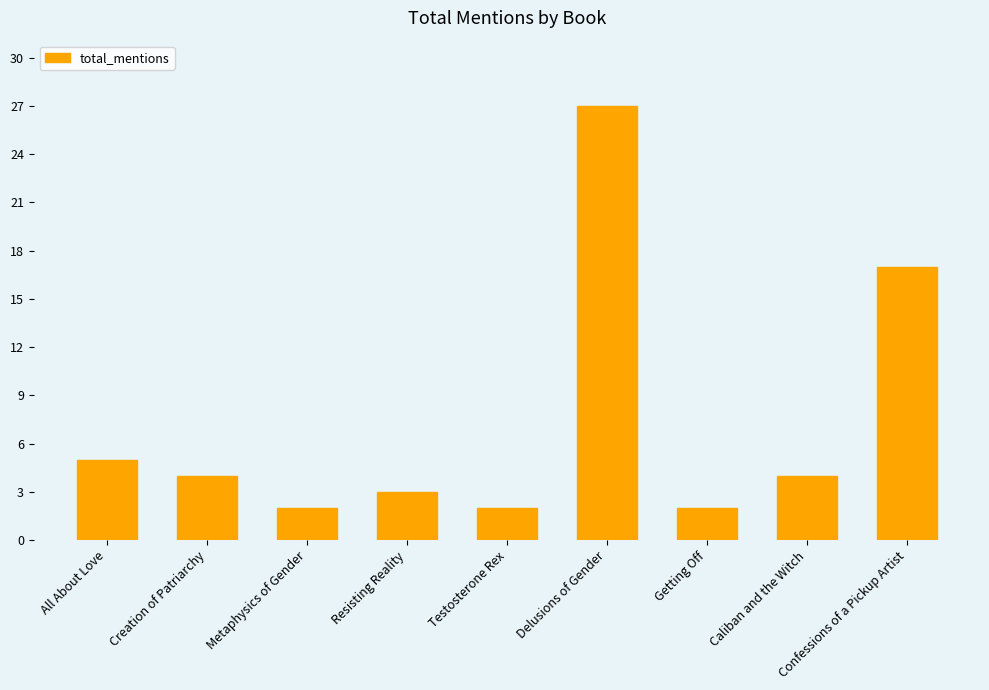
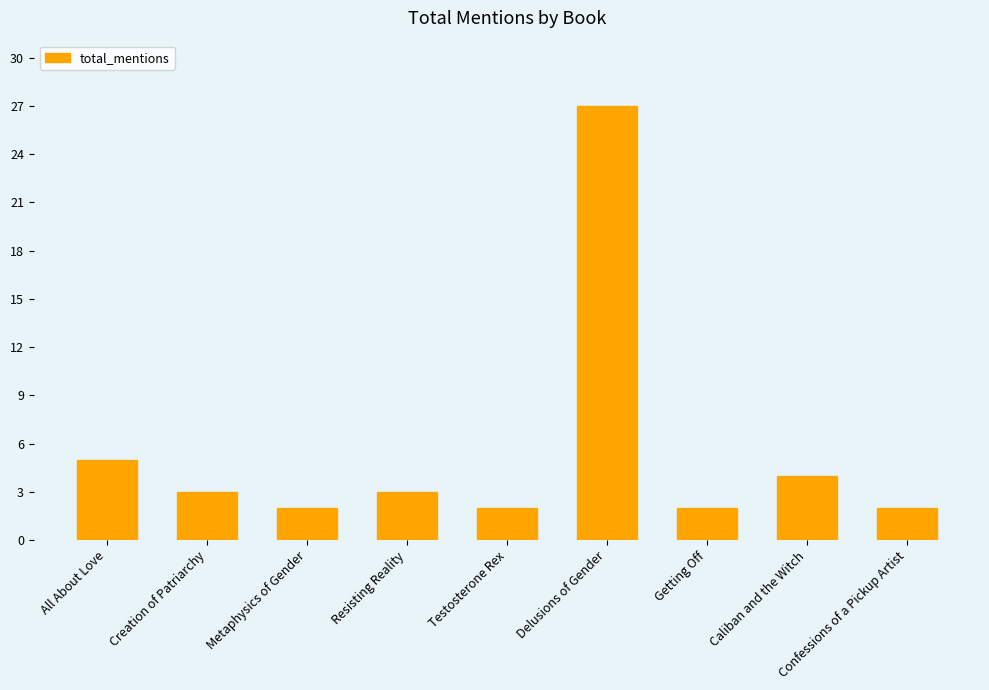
Creation of Patriarchy: 4 -> 3
Confessions of a Pickup Artist: 17 -> 2
